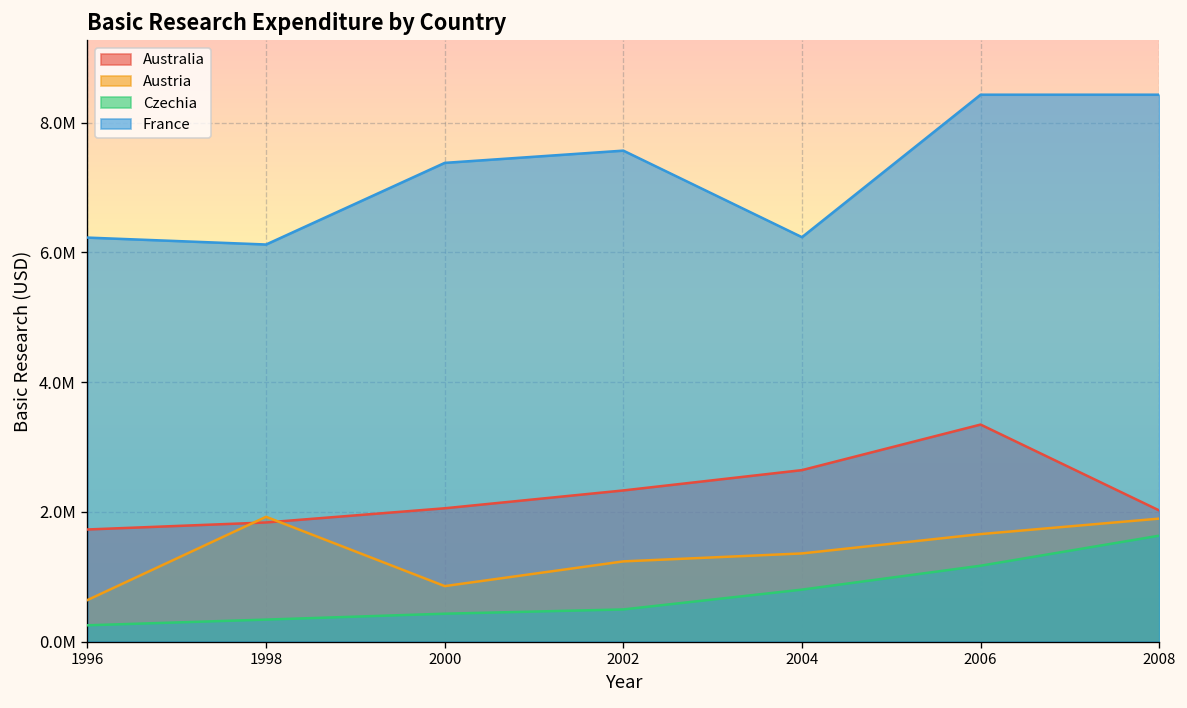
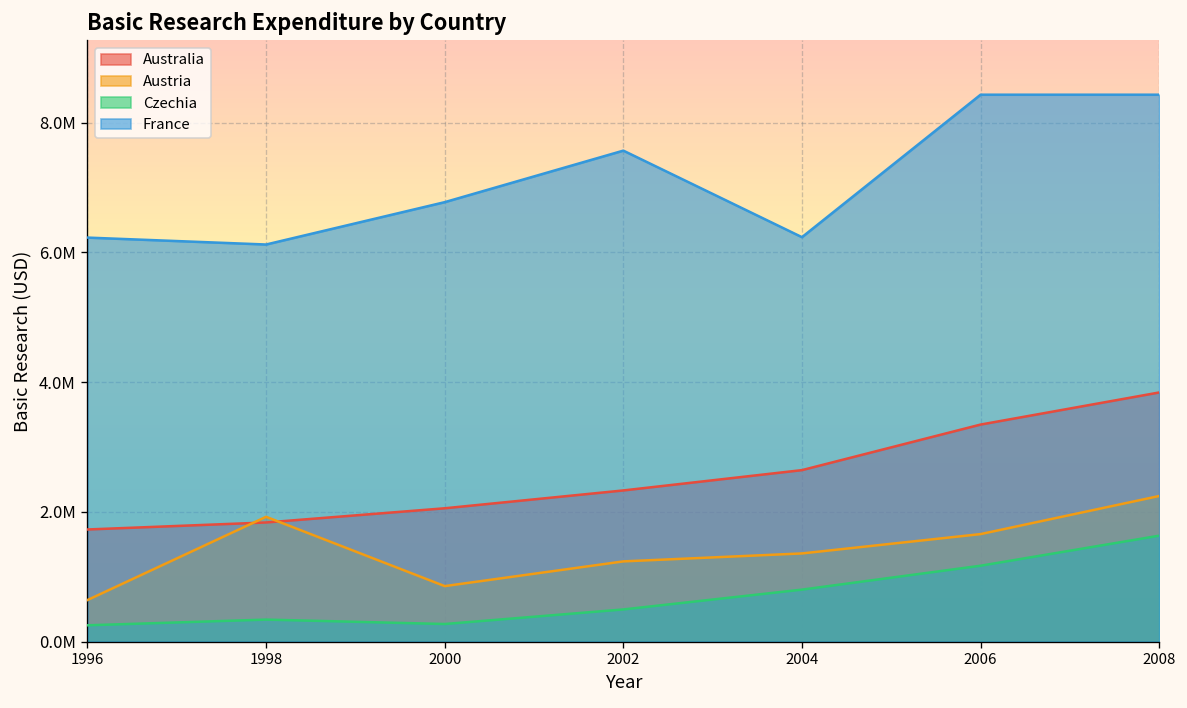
Czechia, 2000: 400000 -> 300000
France, 2000: 7400000 -> 6800000
Australia, 2008: 2000000 -> 3800000
Austria, 2008: 1900000 -> 2200000
